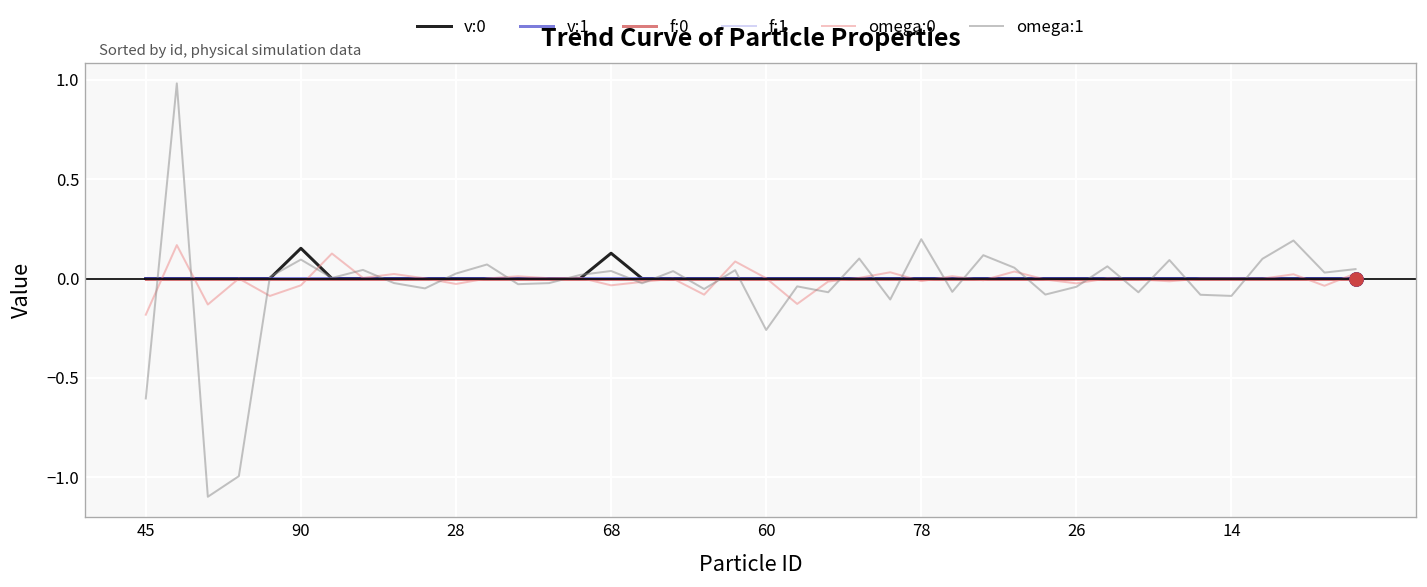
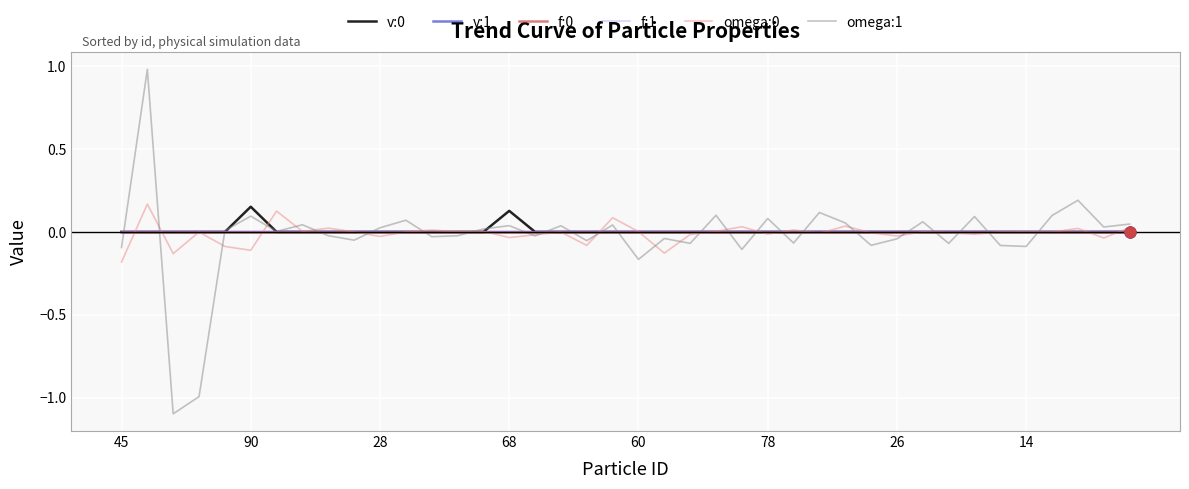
omega:1, 45: -0.60 -> -0.09
omega:0, 90: -0.03 -> -0.11
omega:1, 60: -0.26 -> -0.17
omega:1, 78: 0.20 -> 0.08
